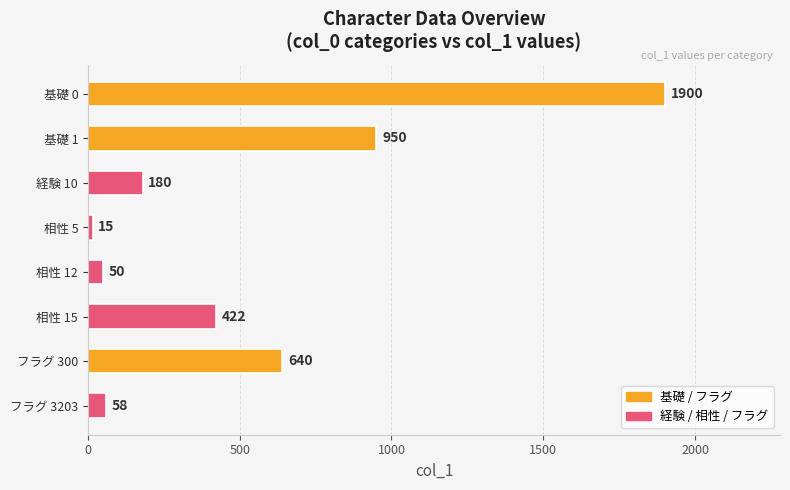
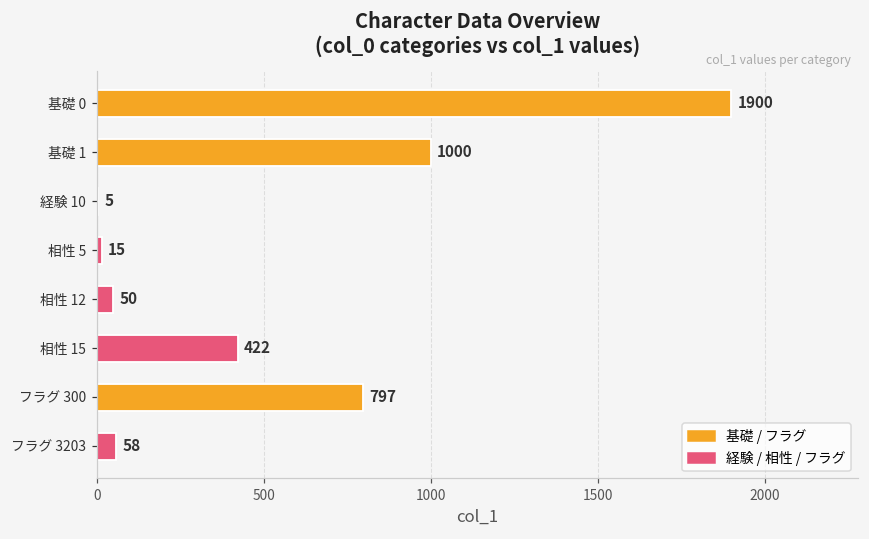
基礎 1: 950 -> 1000
経験 10: 180 -> 5
フラグ 300: 640 -> 797
